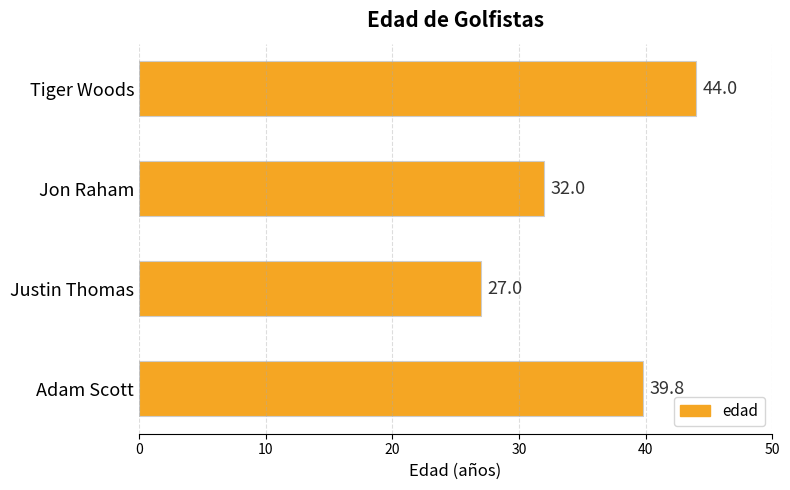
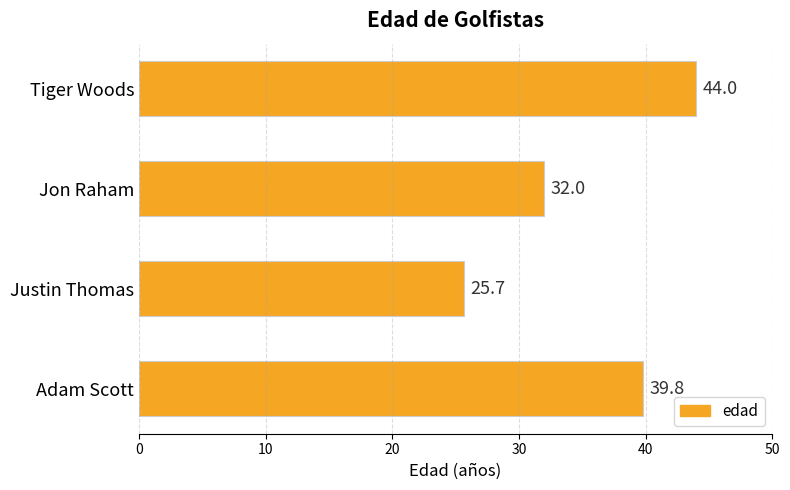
Justin Thomas: 27.0 -> 25.7
